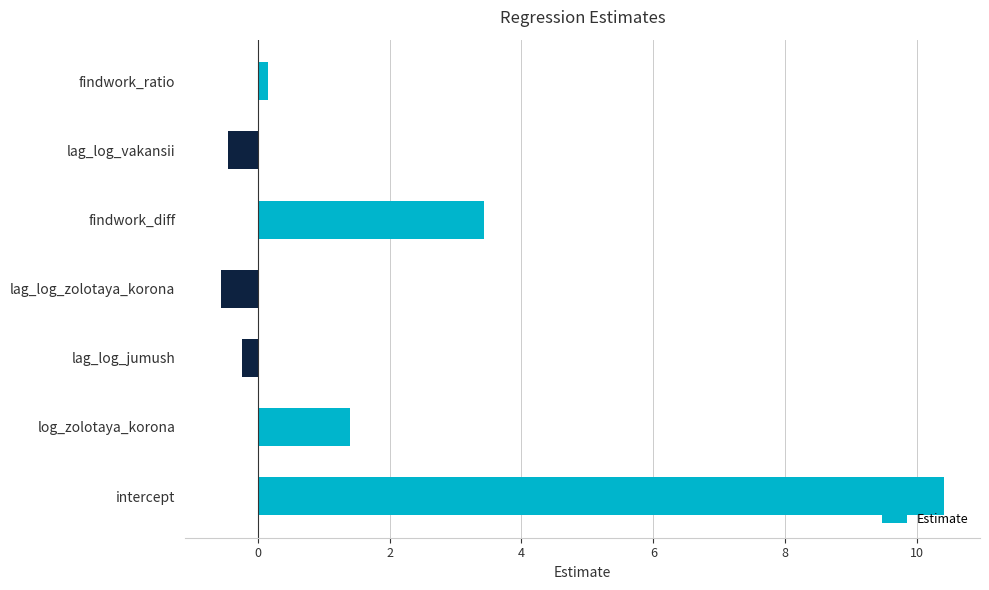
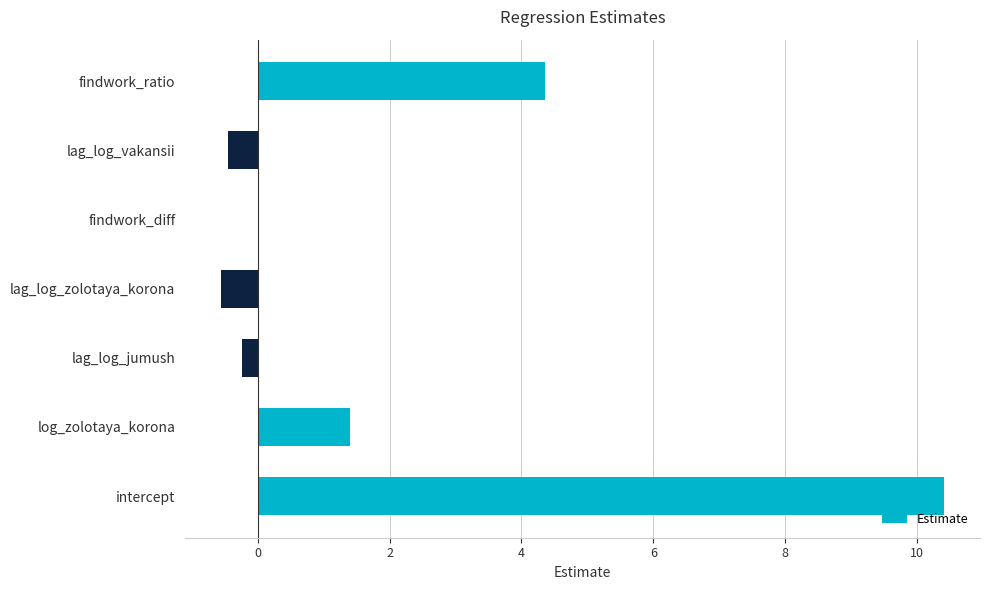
findwork_ratio: 0.2 -> 4.4
findwork_diff: 3.4 -> 0.0
